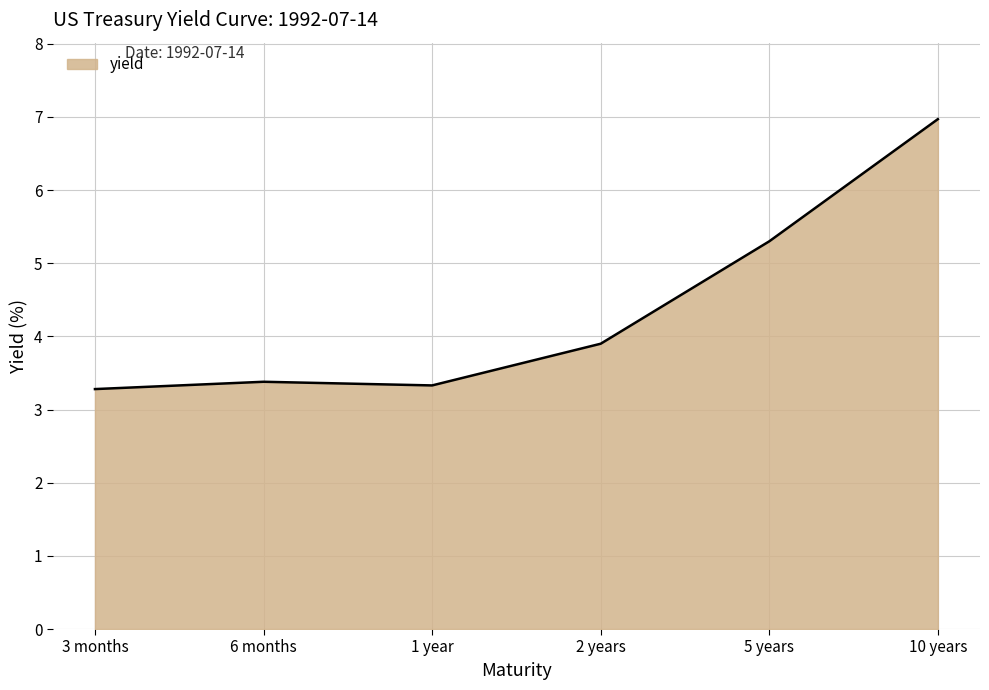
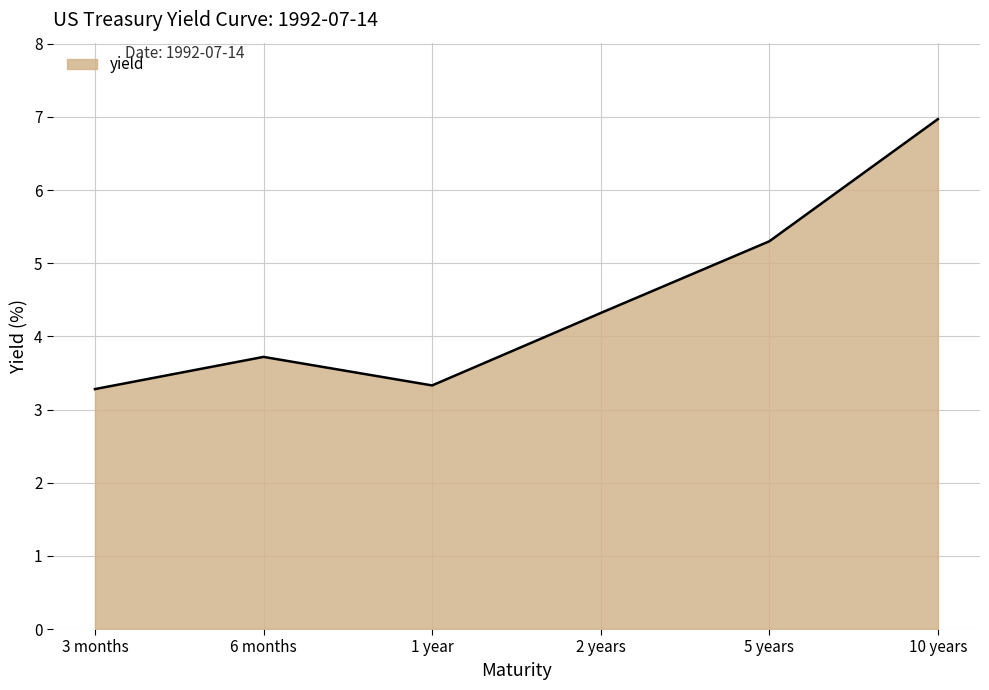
6 months: 3.4 -> 3.7
2 years: 3.9 -> 4.3
